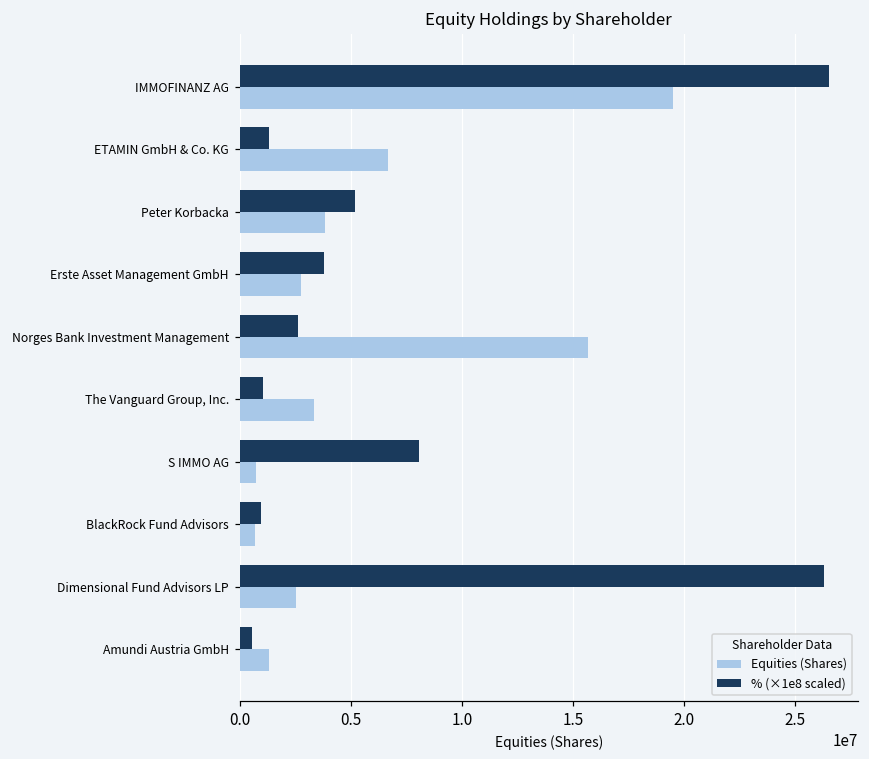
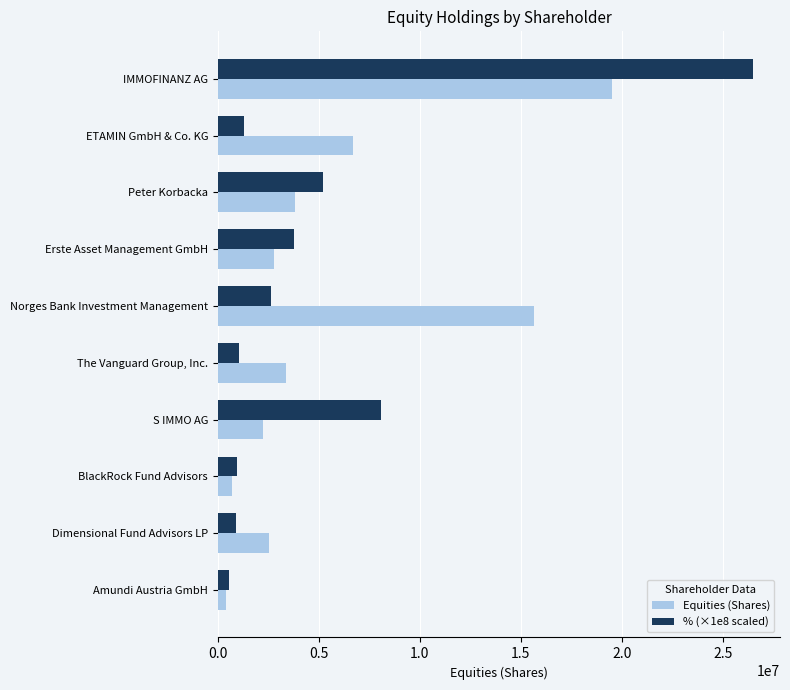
Equities (Shares), S IMMO AG: 700000 -> 2200000
% (×1e8 scaled), Dimensional Fund Advisors LP: 26300000 -> 900000
Equities (Shares), Amundi Austria GmbH: 1300000 -> 400000
